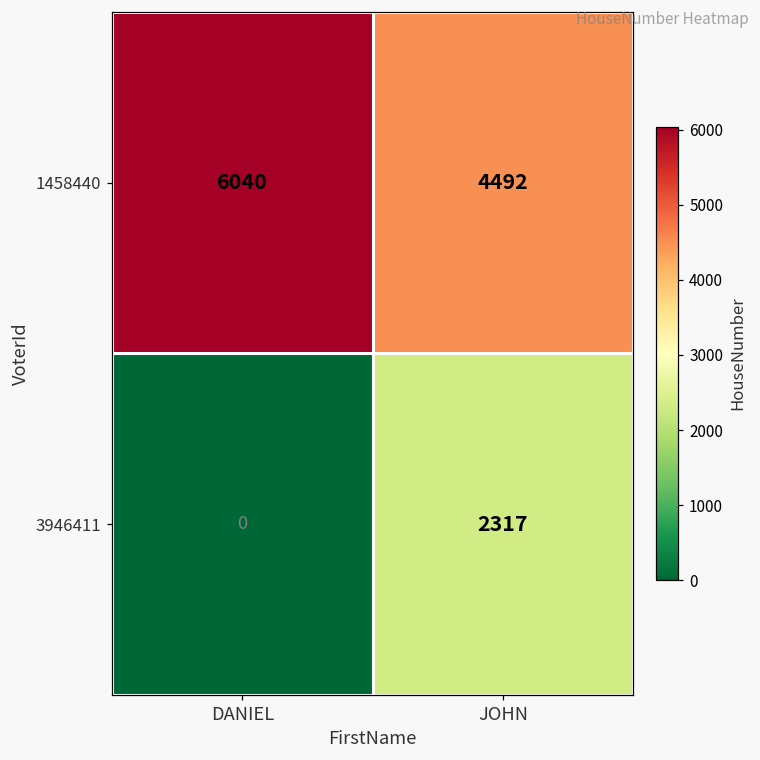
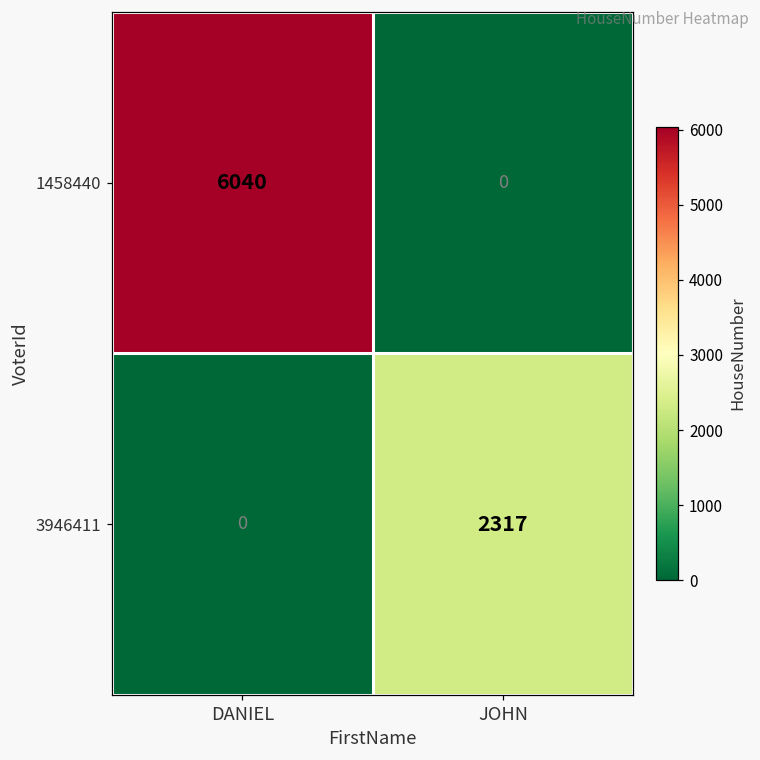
1458440, JOHN: 4492 -> 0
